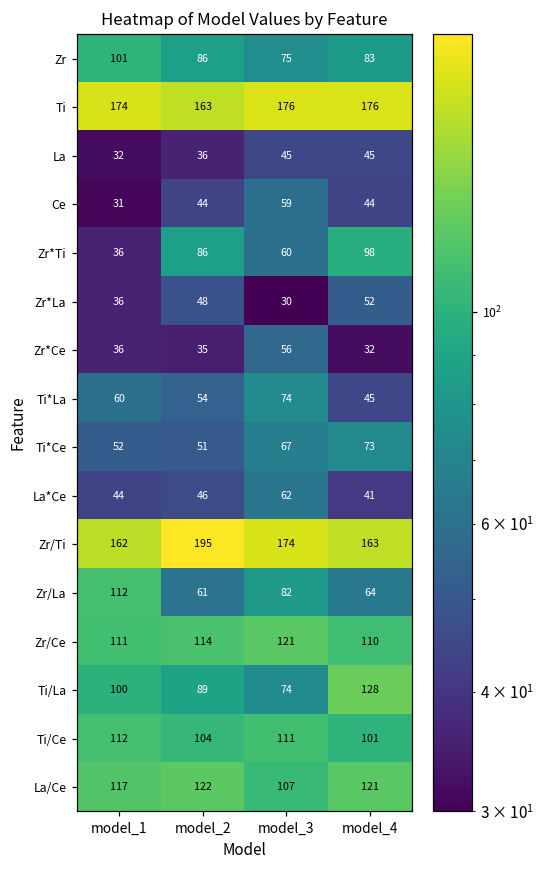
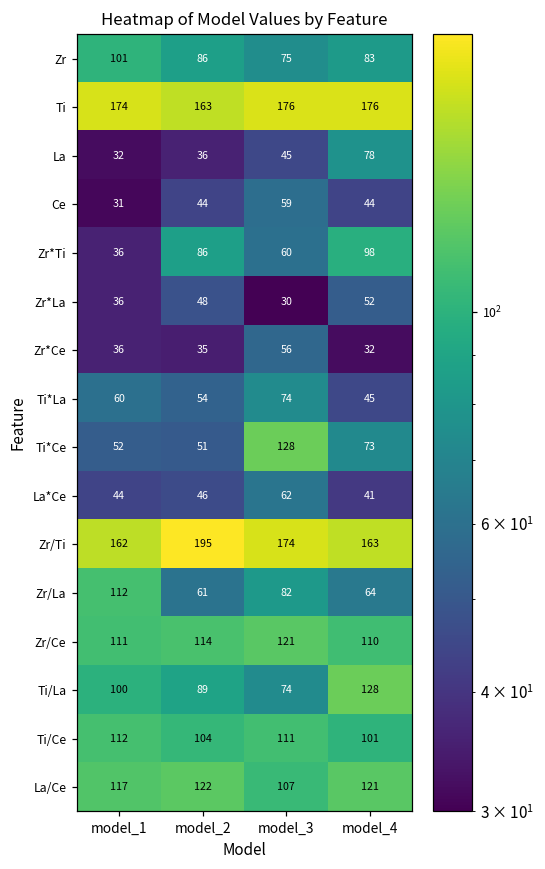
La, model_4: 45 -> 78
Ti*Ce, model_3: 67 -> 128
